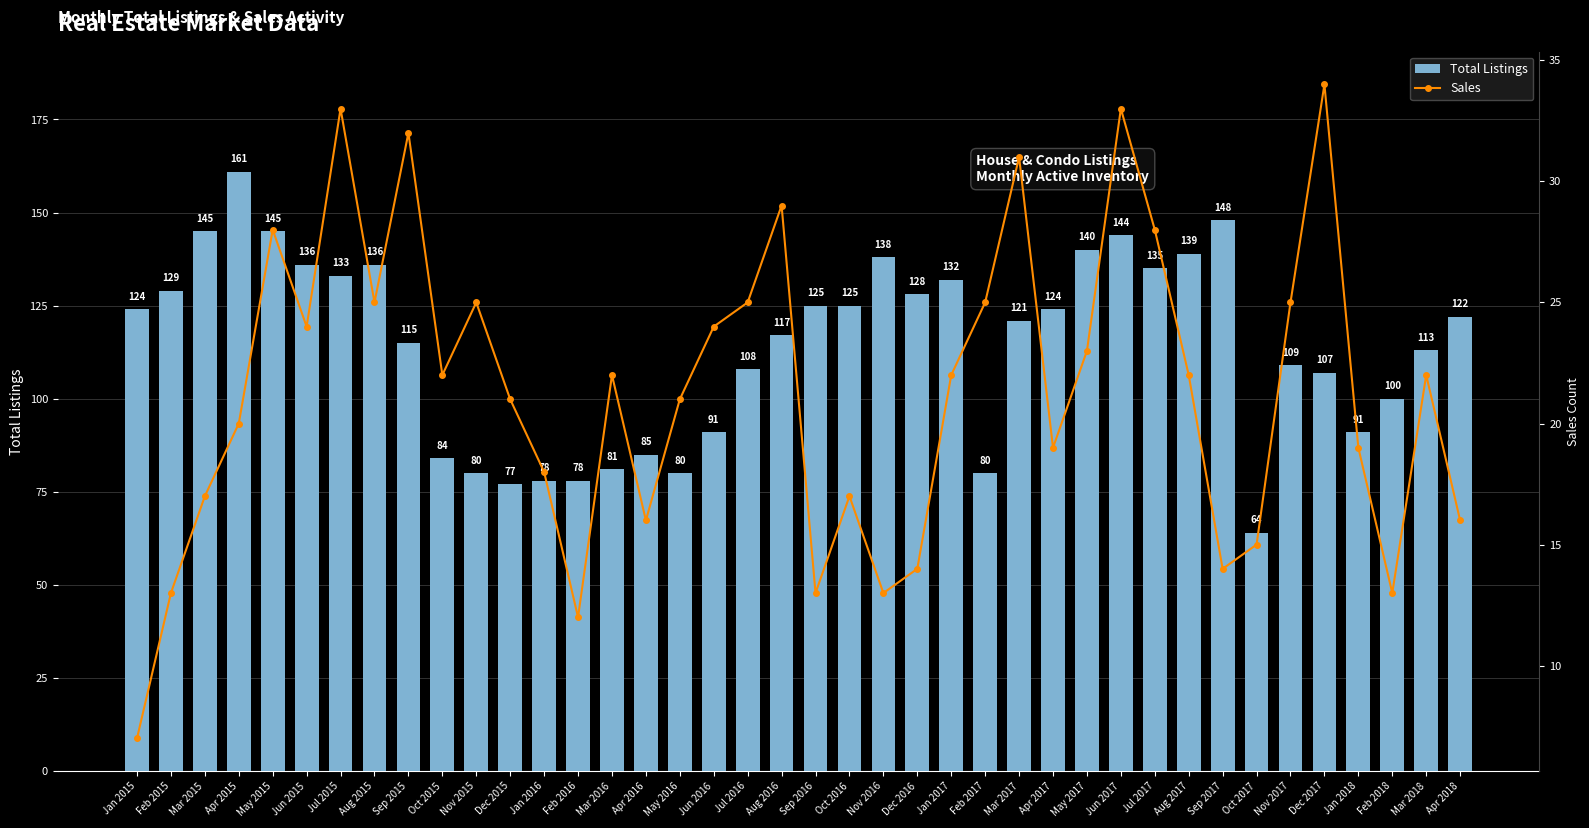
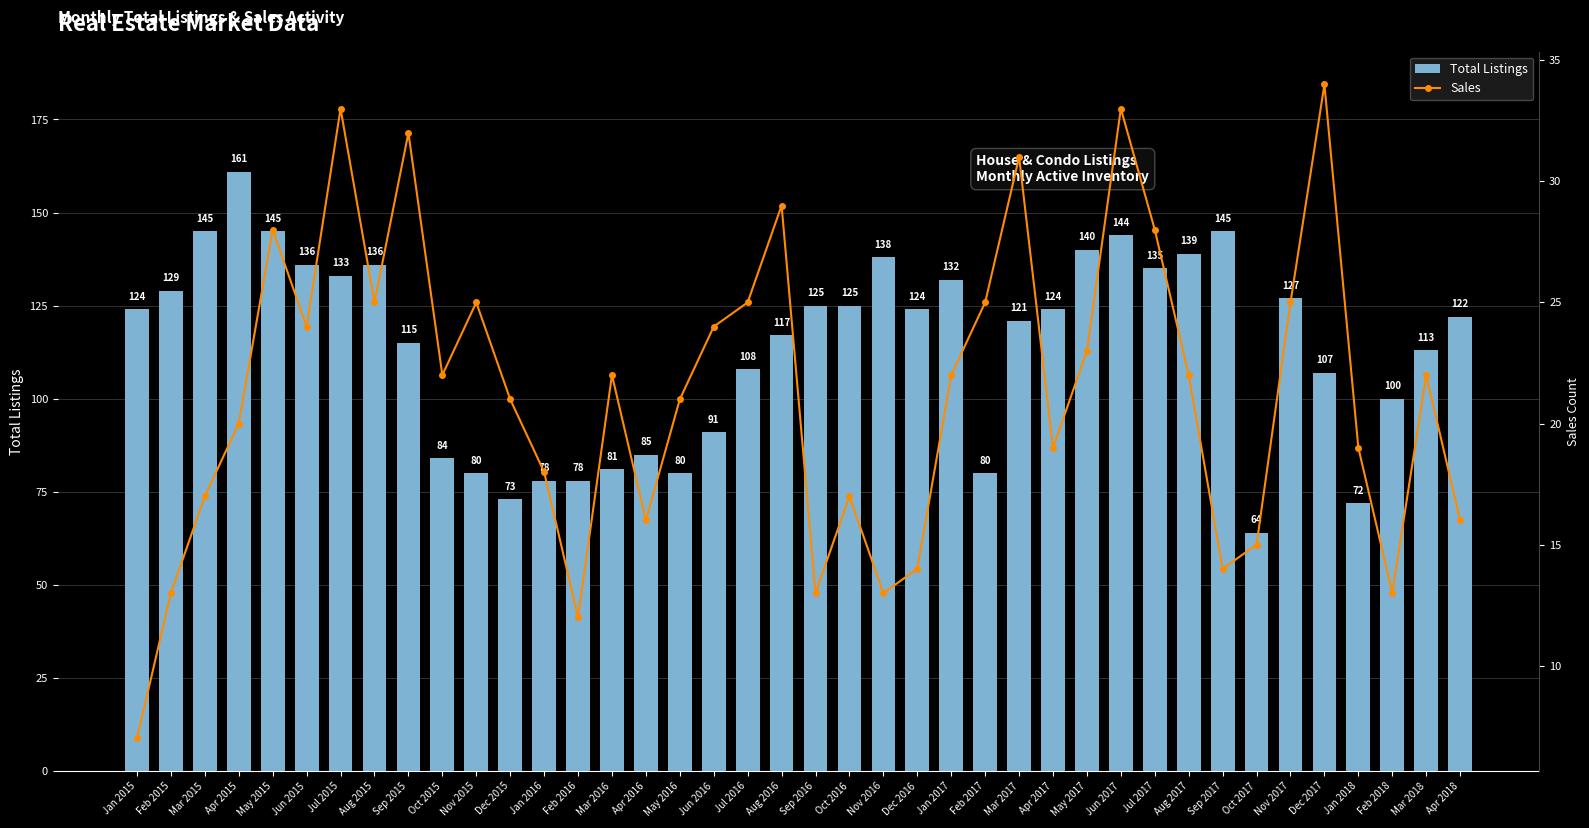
Total Listings, Dec 2015: 77 -> 73
Total Listings, Dec 2016: 128 -> 124
Total Listings, Sep 2017: 148 -> 145
Total Listings, Nov 2017: 109 -> 127
Total Listings, Jan 2018: 91 -> 72
